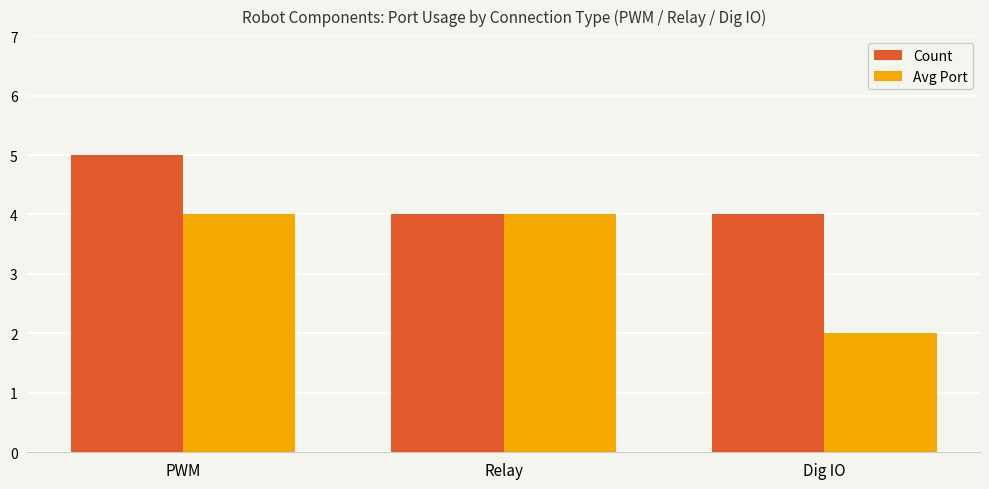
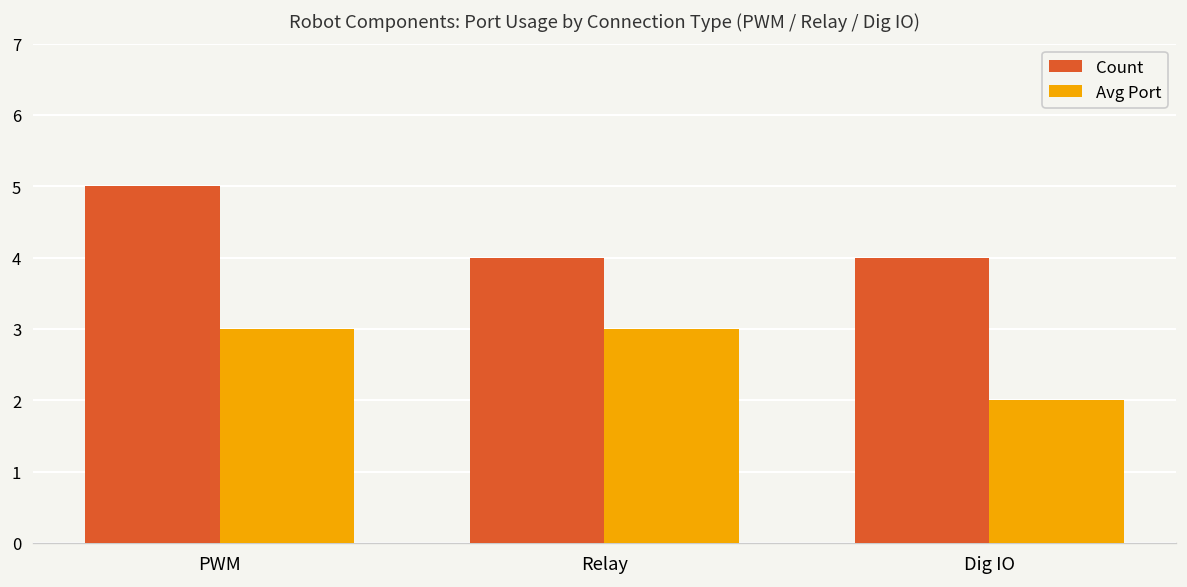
Avg Port, PWM: 4 -> 3
Avg Port, Relay: 4 -> 3
